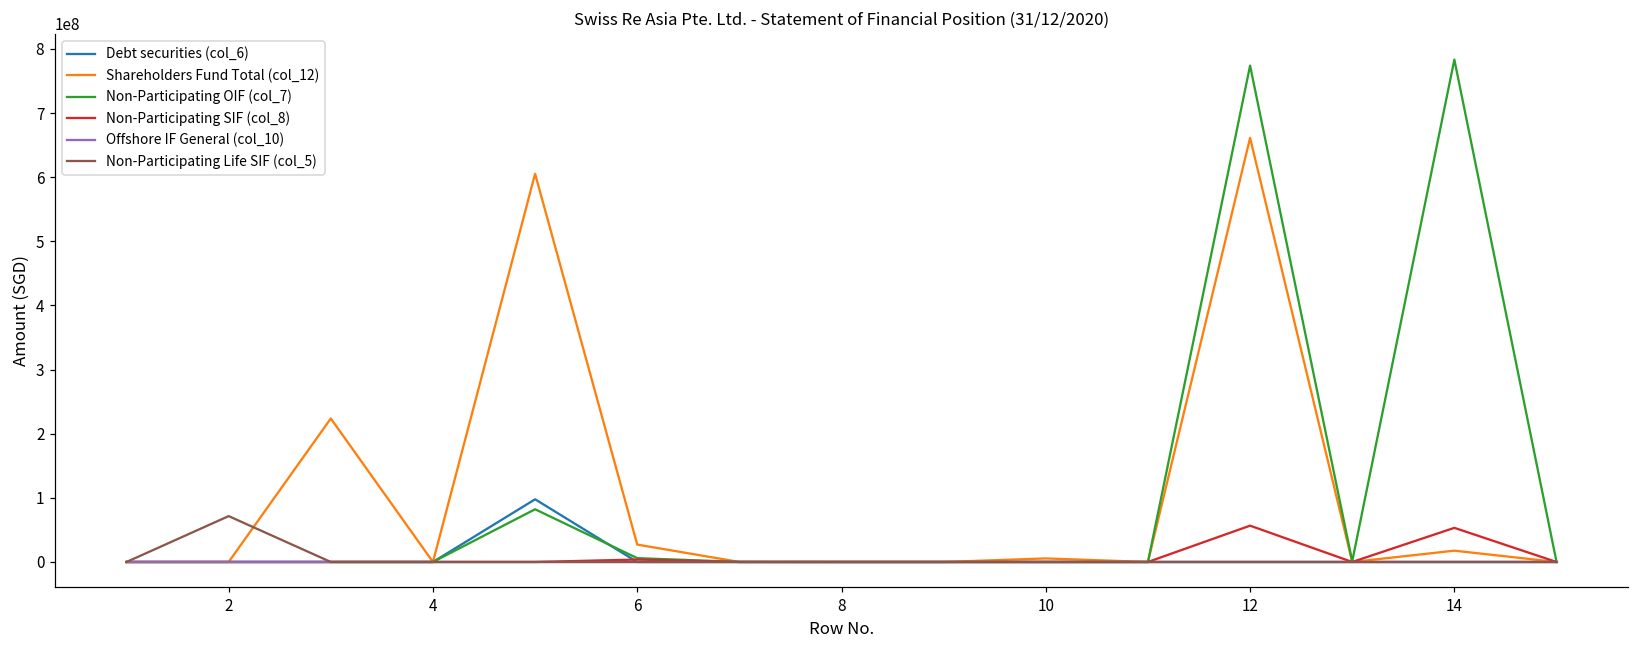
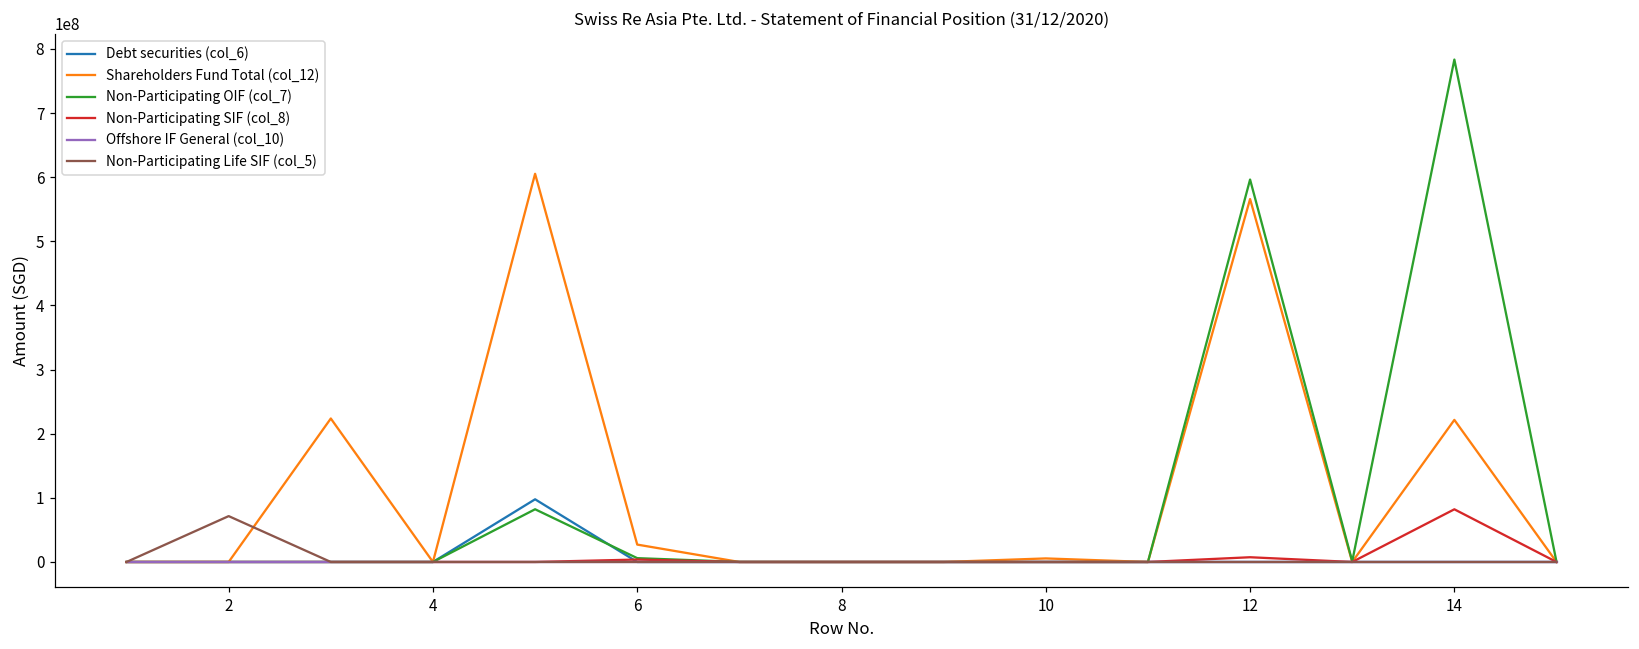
Shareholders Fund Total (col_12), 12: 660000000 -> 570000000
Non-Participating OIF (col_7), 12: 770000000 -> 600000000
Non-Participating SIF (col_8), 12: 60000000 -> 10000000
Shareholders Fund Total (col_12), 14: 20000000 -> 220000000
Non-Participating SIF (col_8), 14: 50000000 -> 80000000
